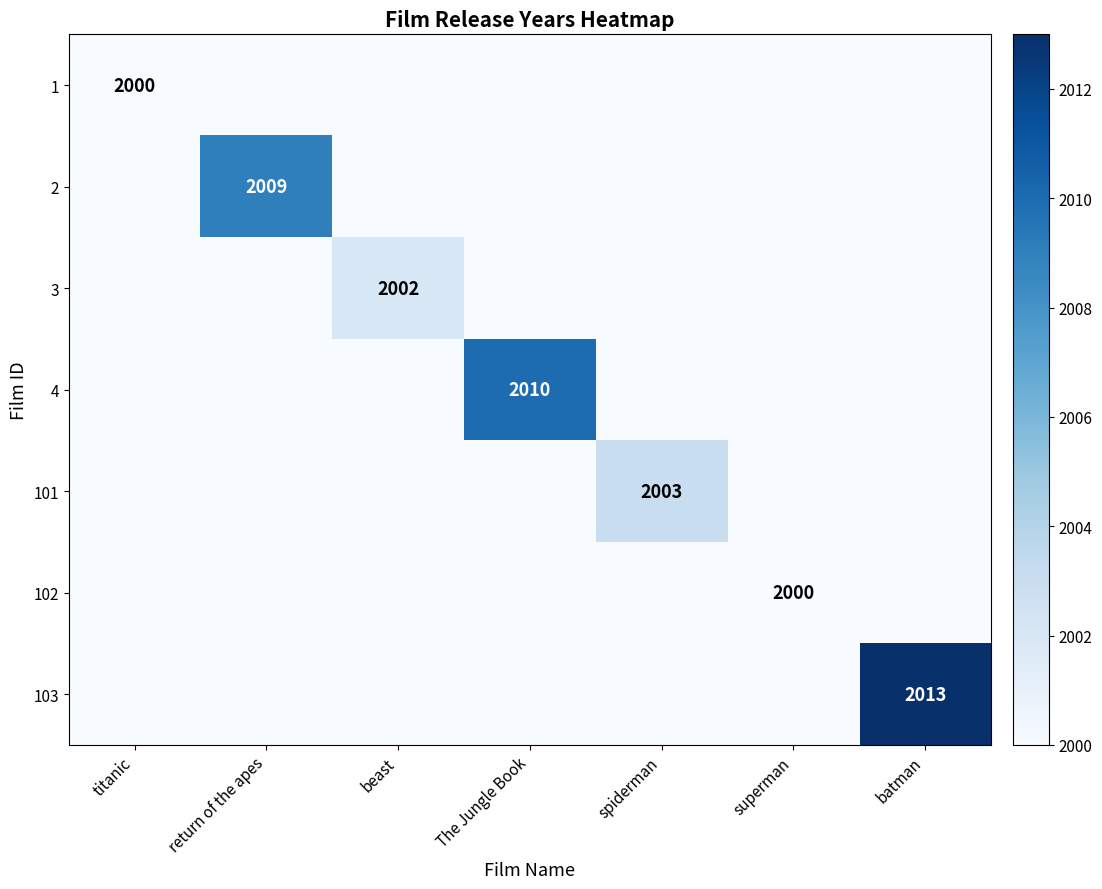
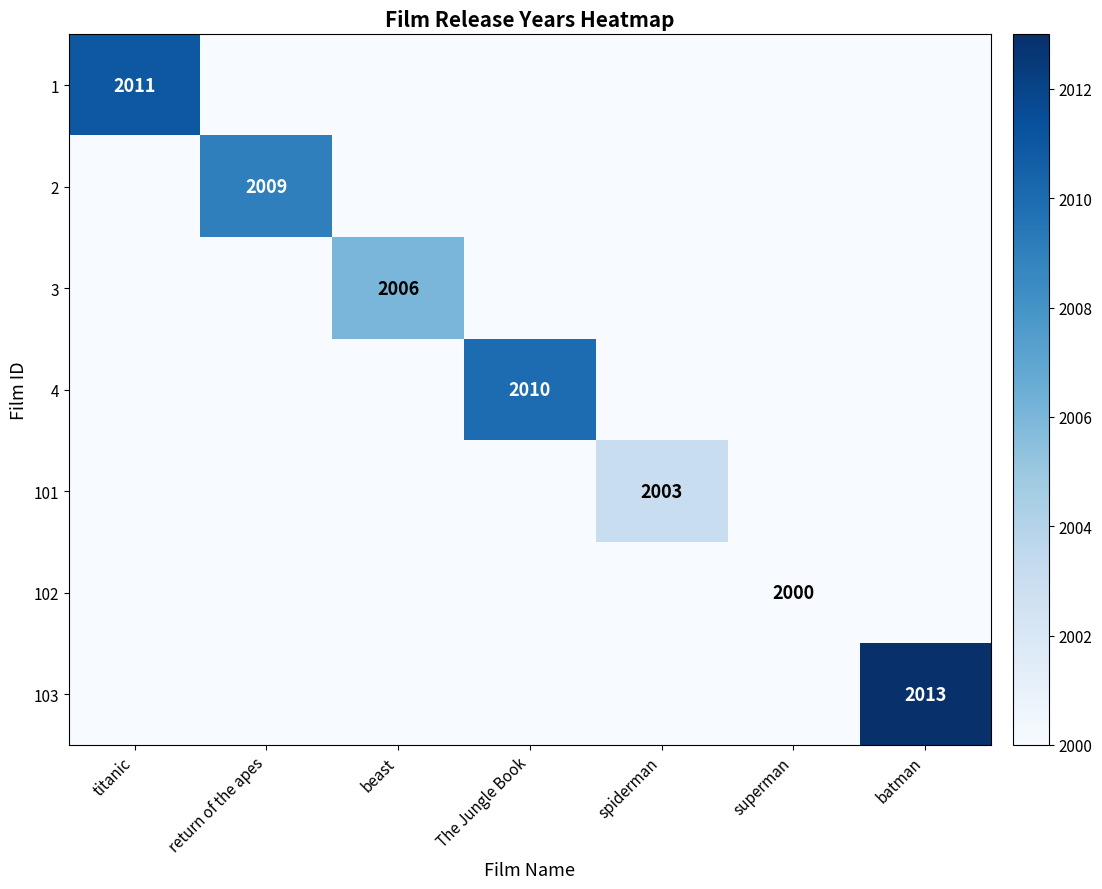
1, titanic: 2000 -> 2011
3, beast: 2002 -> 2006
